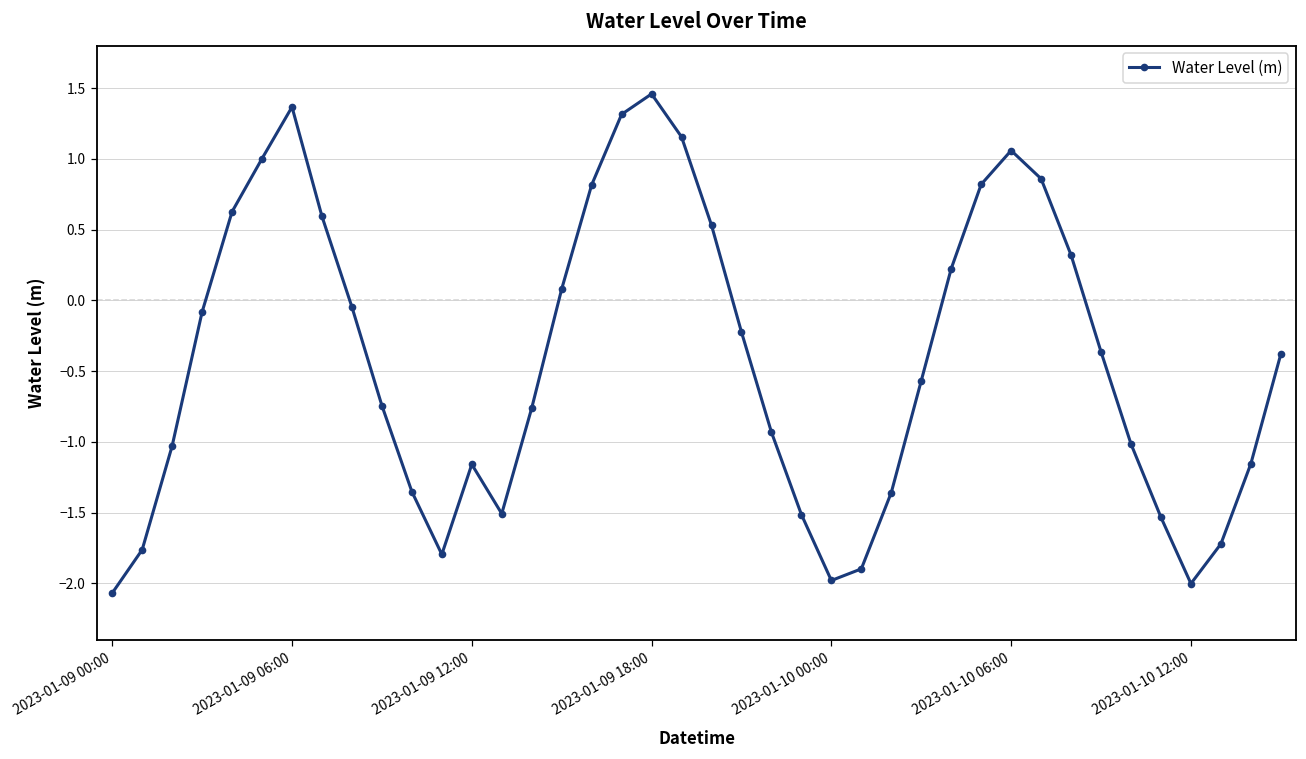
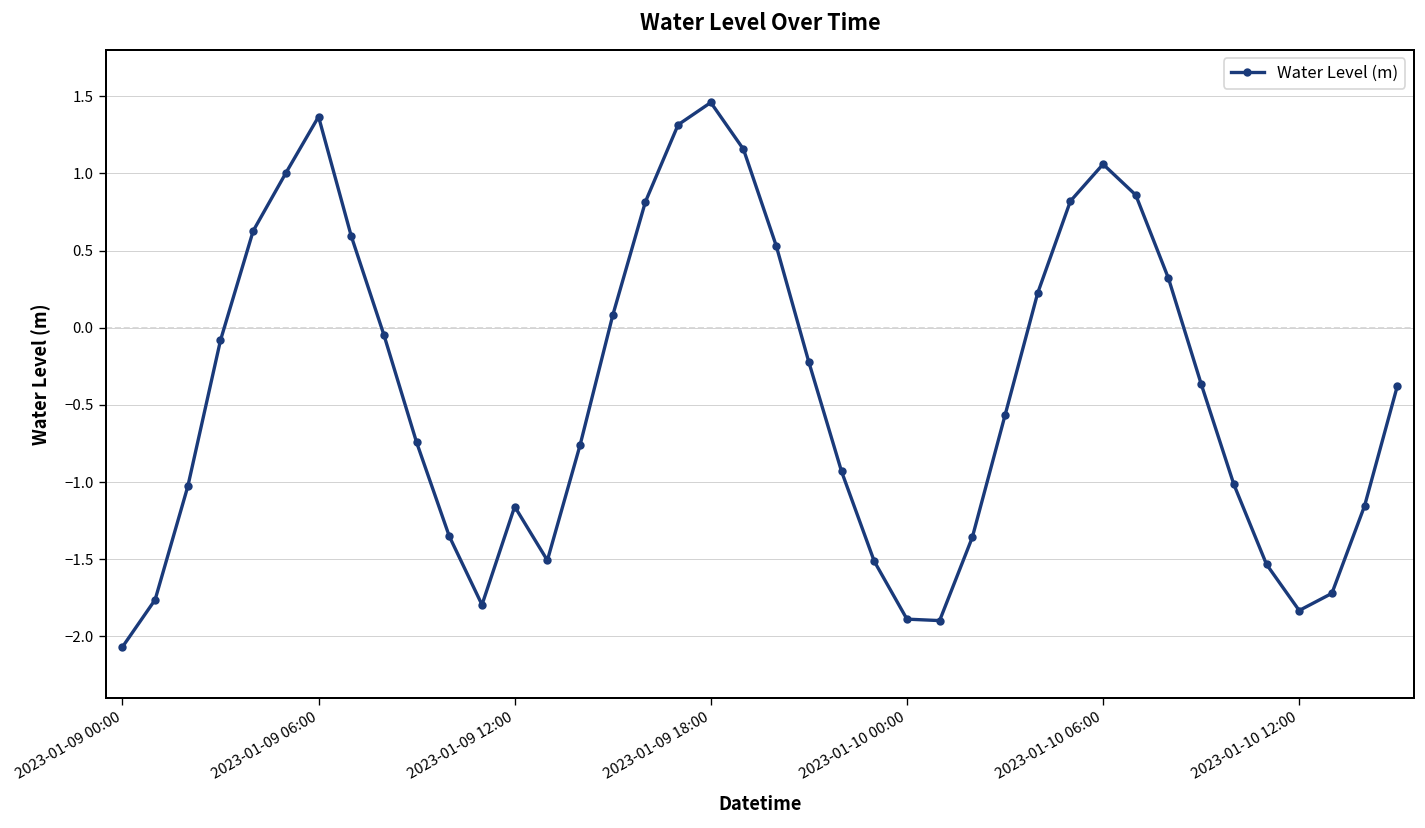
2023-01-10 00:00: -1.98 -> -1.89
2023-01-10 12:00: -2.00 -> -1.83
